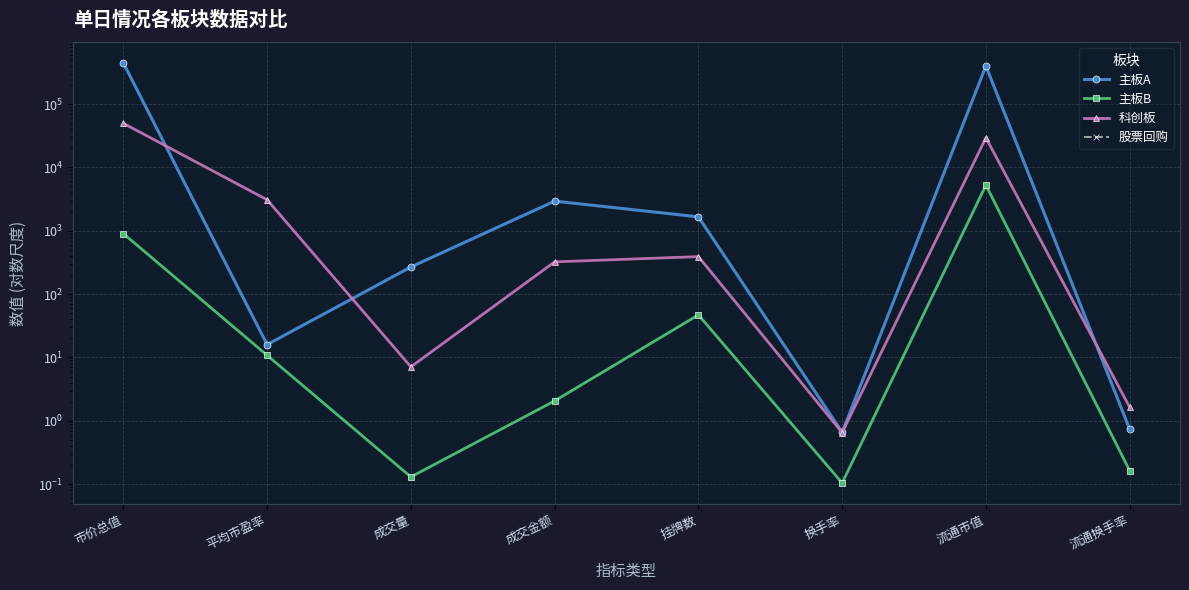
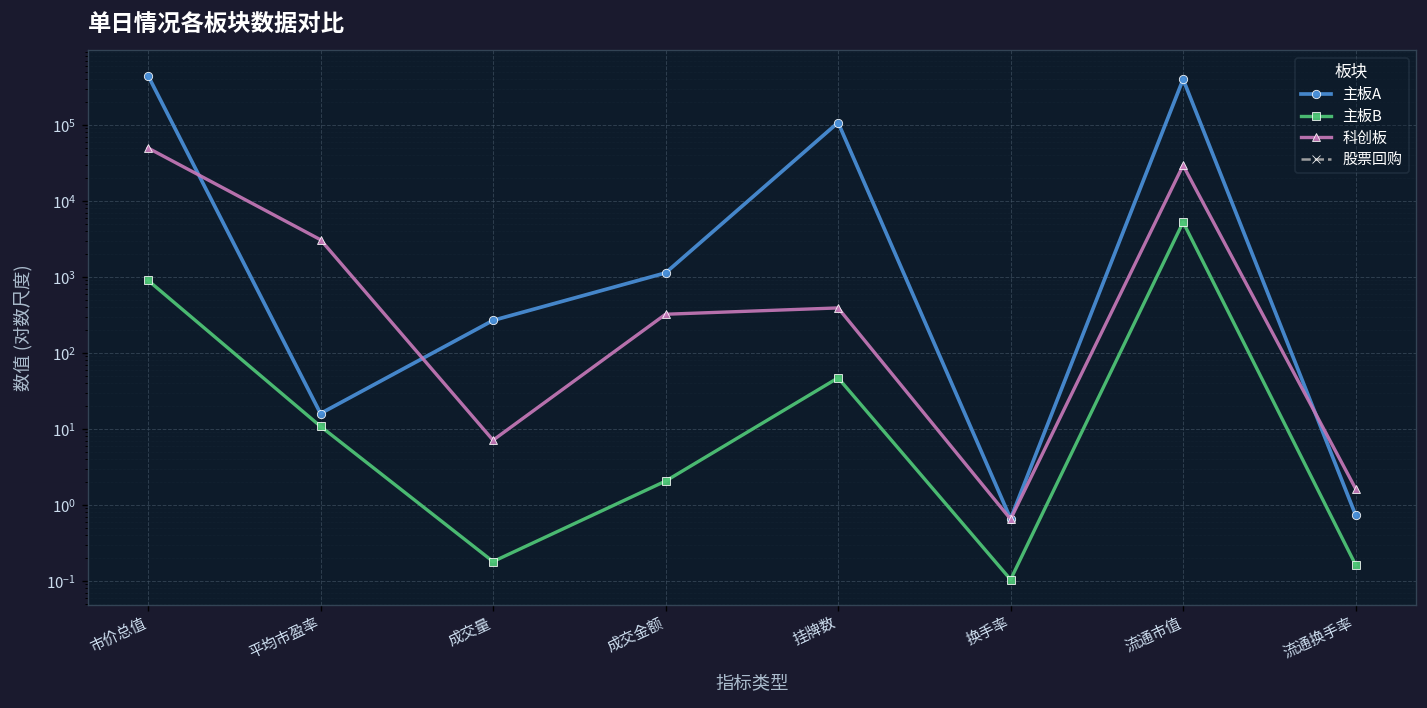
主板B, 成交量: 0.13 -> 0.18
主板A, 成交金额: 3000 -> 1100
主板A, 挂牌数: 1700 -> 110000
